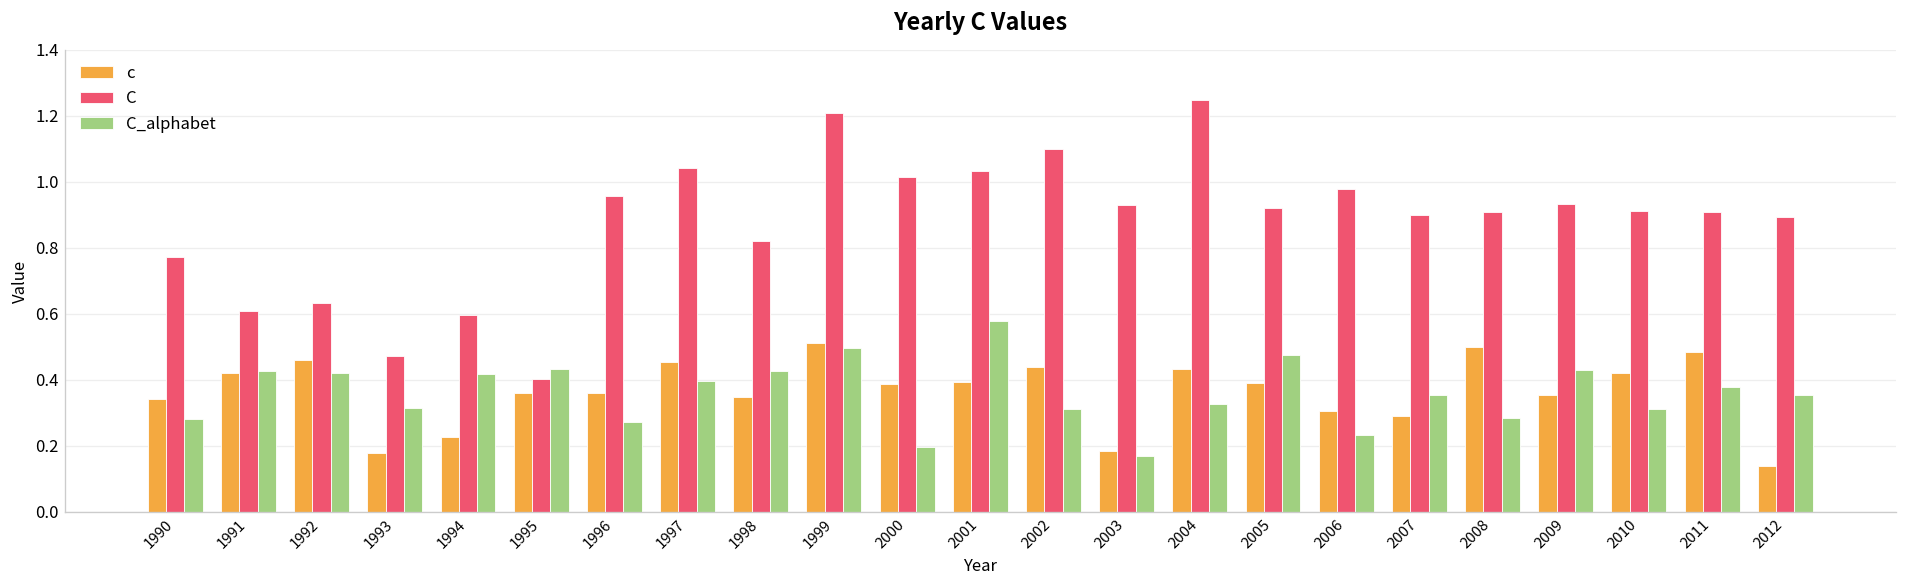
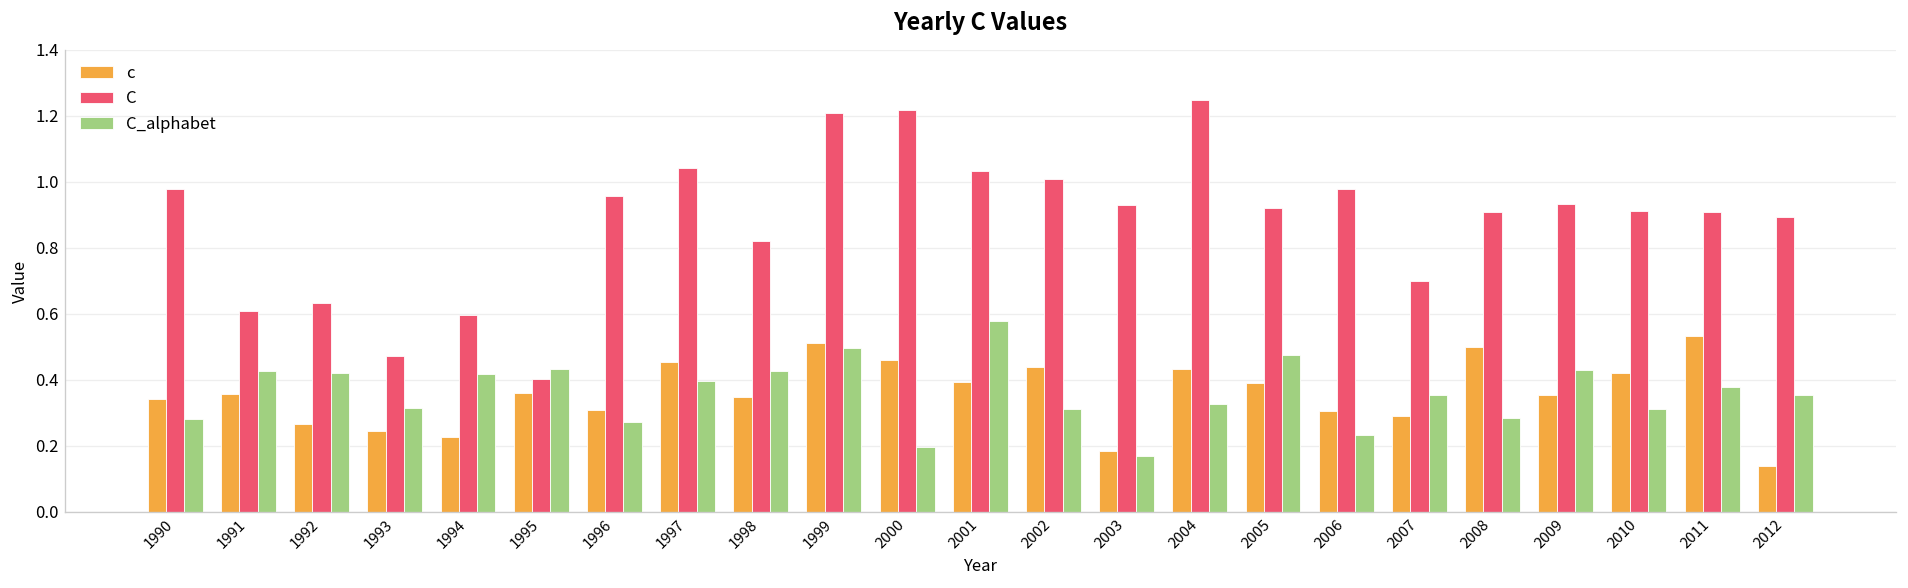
C, 1990: 0.77 -> 0.98
c, 1991: 0.42 -> 0.36
c, 1992: 0.46 -> 0.27
c, 1993: 0.18 -> 0.24
c, 1996: 0.36 -> 0.31
c, 2000: 0.39 -> 0.46
C, 2000: 1.02 -> 1.22
C, 2002: 1.10 -> 1.01
C, 2007: 0.9 -> 0.7
c, 2011: 0.49 -> 0.53
